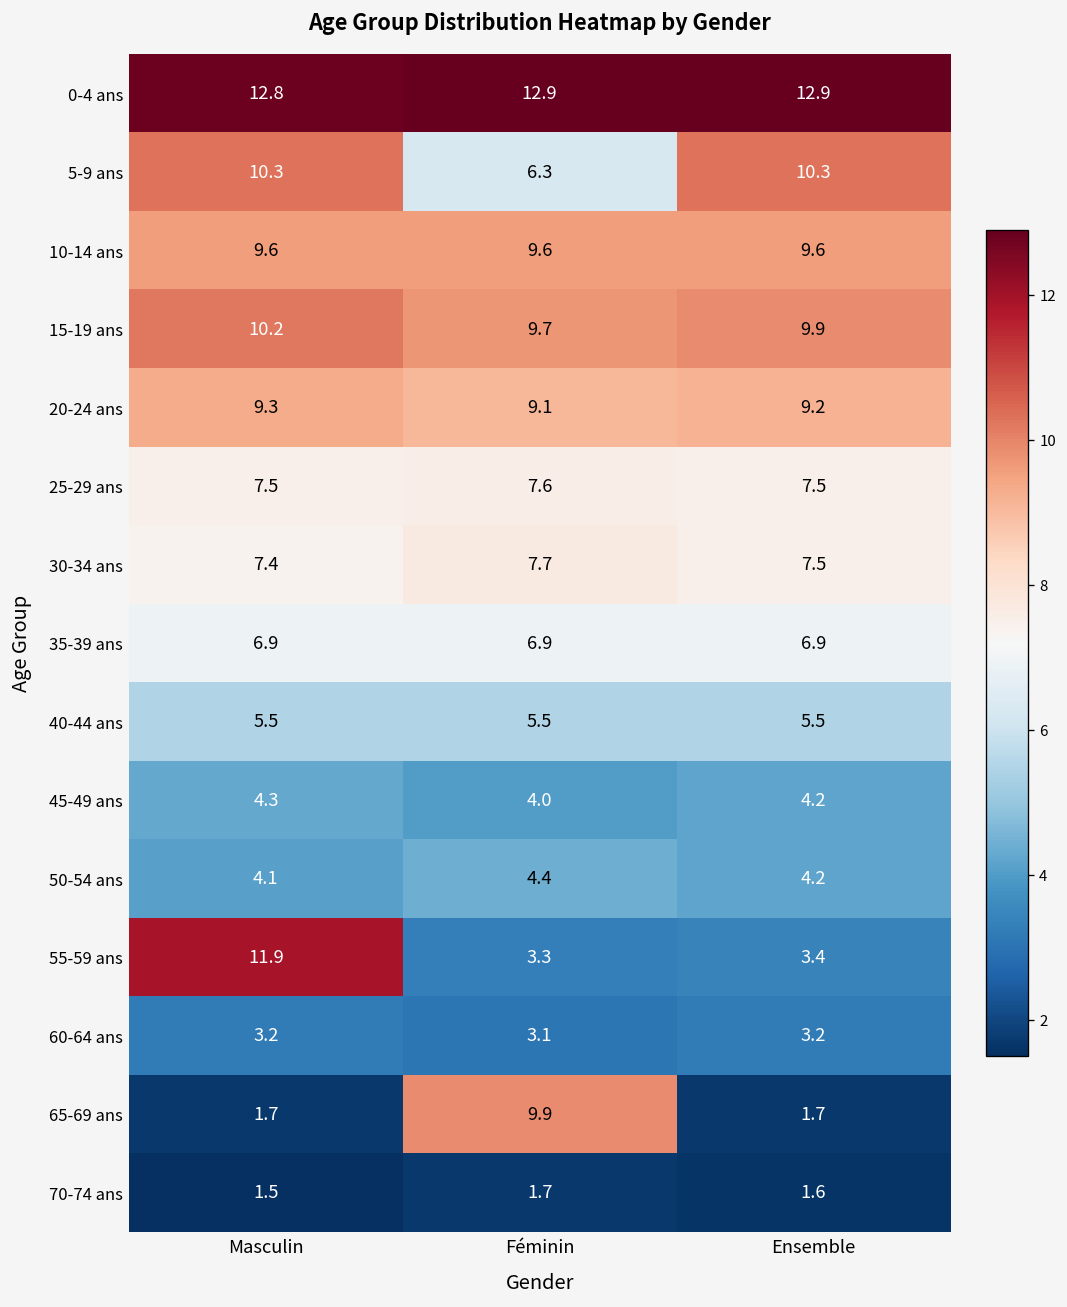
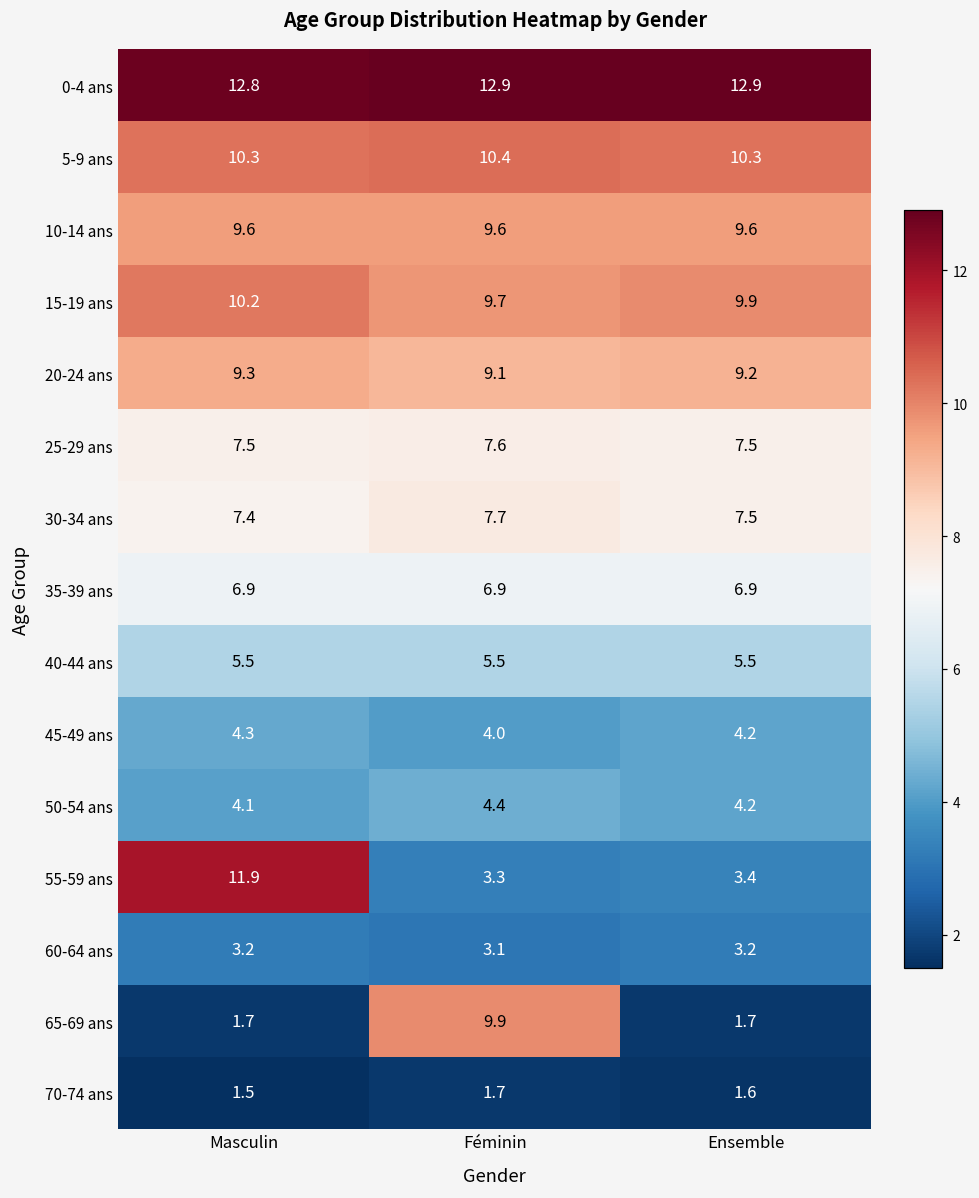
5-9 ans, Féminin: 6.3 -> 10.4
